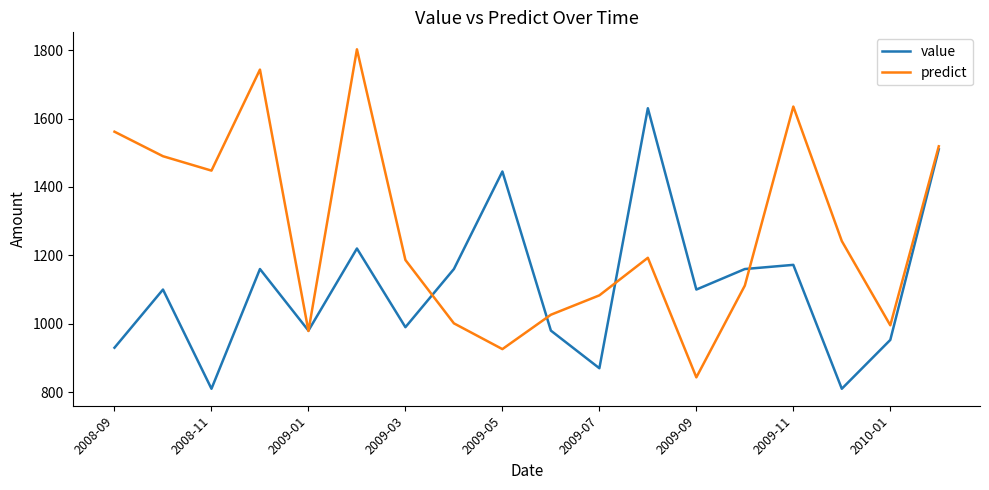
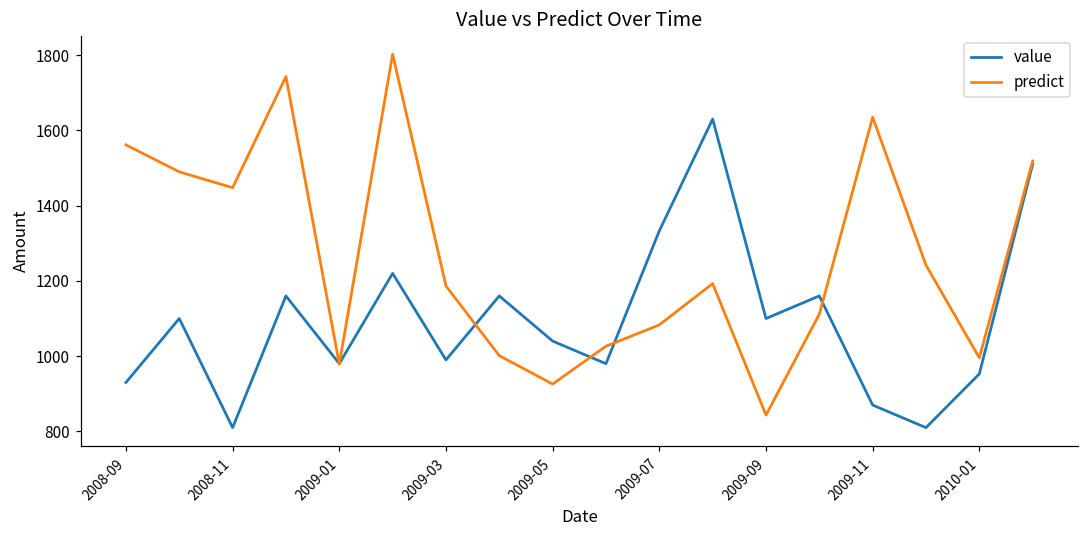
value, 2009-05: 1450 -> 1040
value, 2009-07: 870 -> 1330
value, 2009-11: 1170 -> 870
